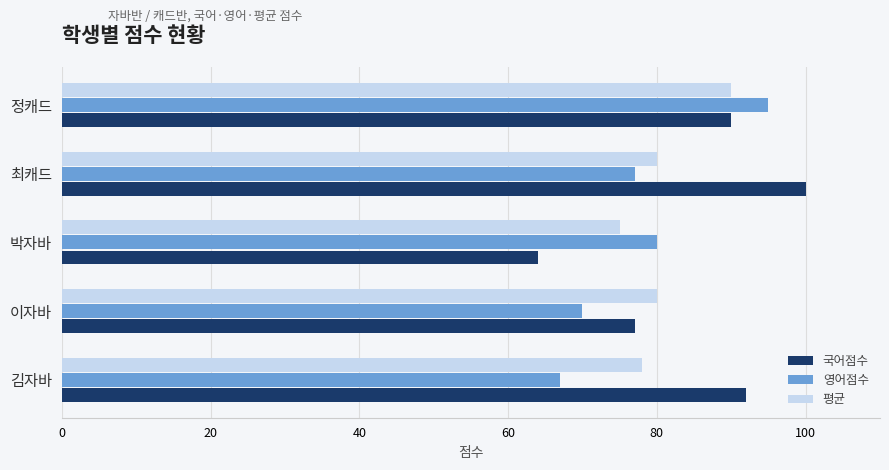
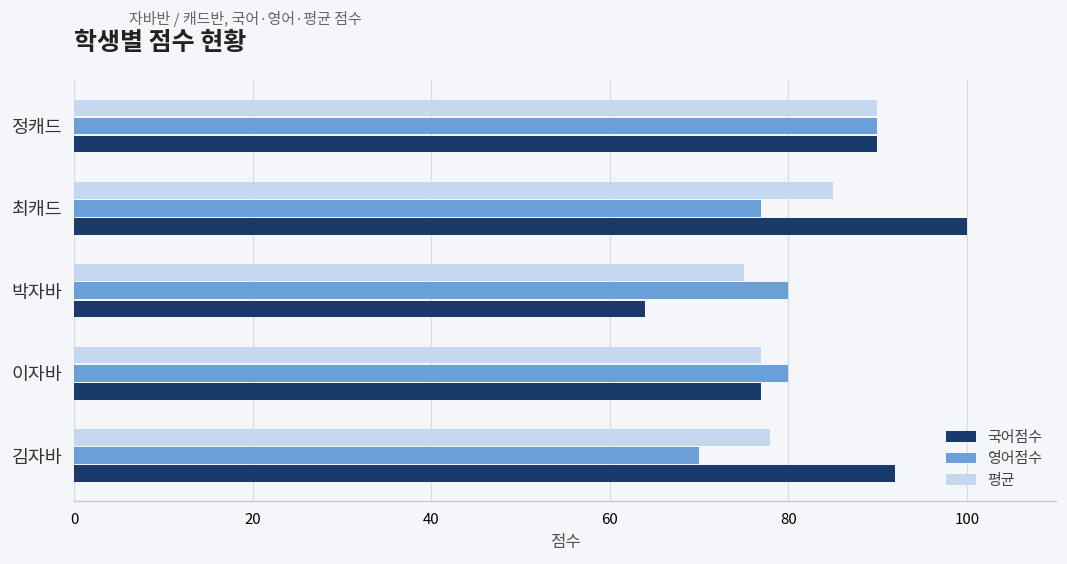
영어점수, 정캐드: 95 -> 90
평균, 최캐드: 80 -> 85
평균, 이자바: 80 -> 77
영어점수, 이자바: 70 -> 80
영어점수, 김자바: 67 -> 70
